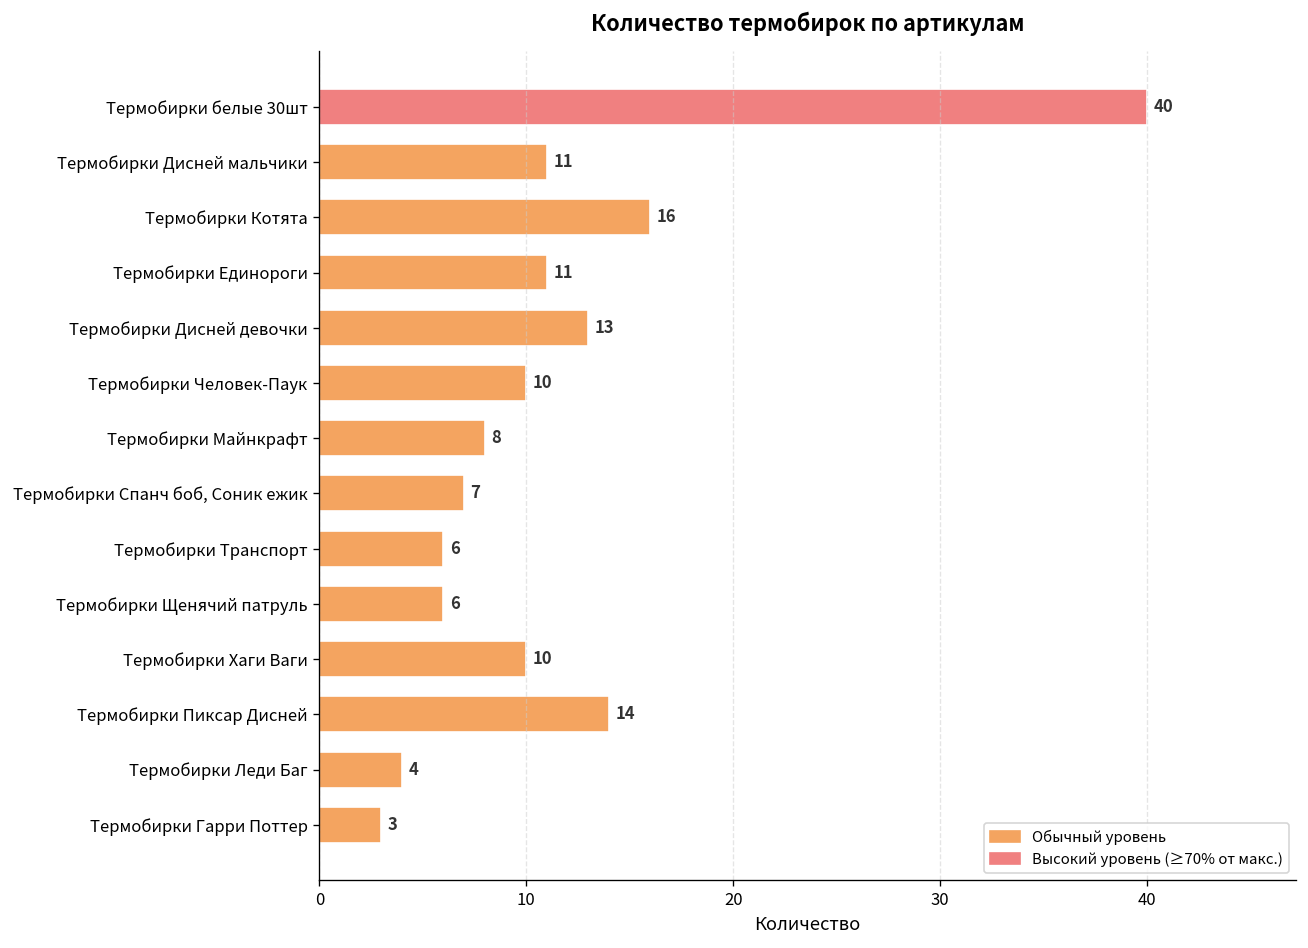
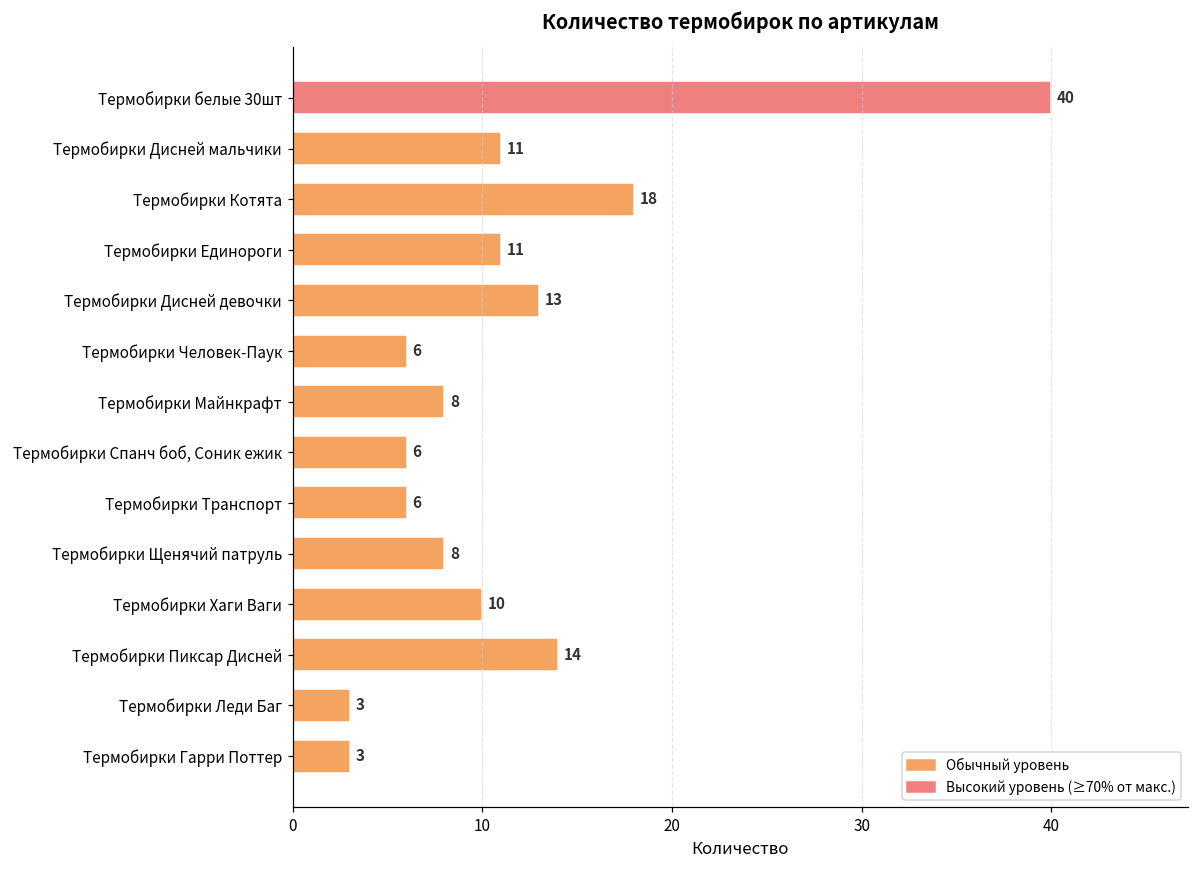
Термобирки Котята: 16 -> 18
Термобирки Человек-Паук: 10 -> 6
Термобирки Спанч боб, Соник ежик: 7 -> 6
Термобирки Щенячий патруль: 6 -> 8
Термобирки Леди Баг: 4 -> 3
